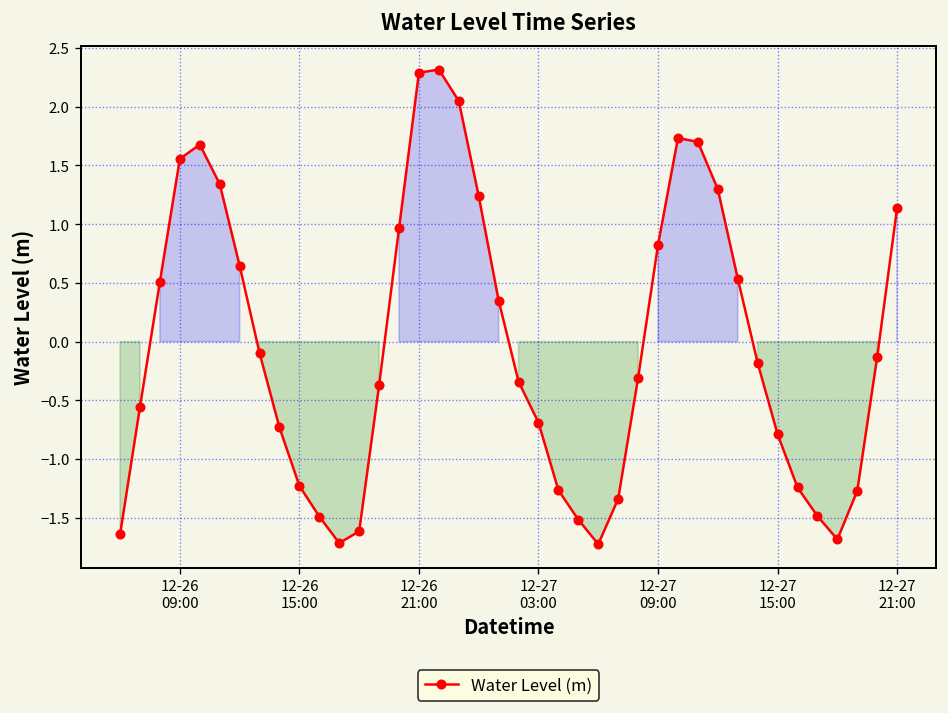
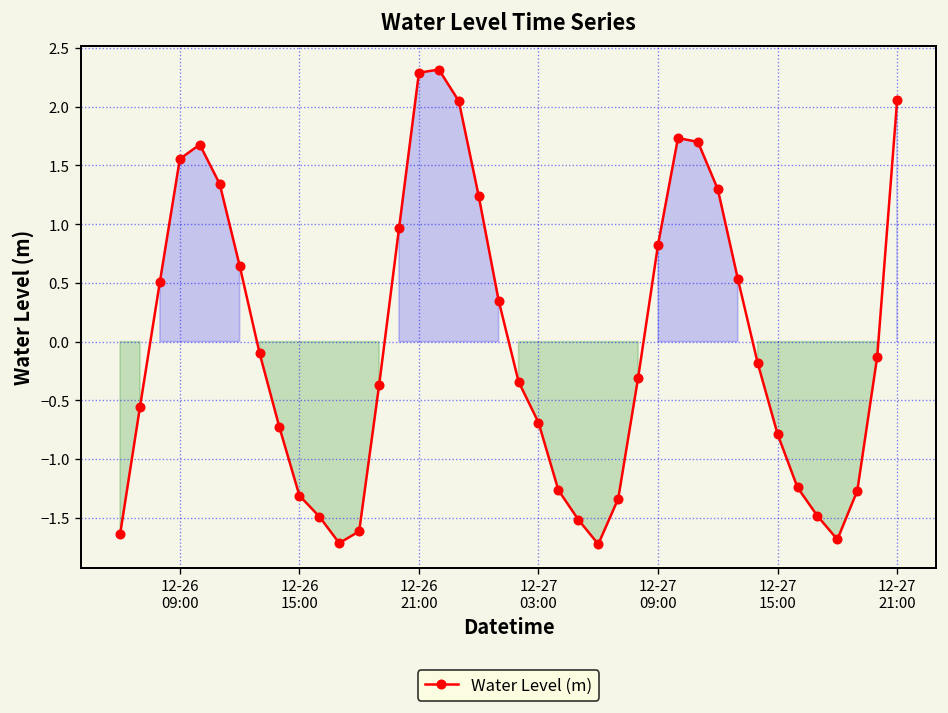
12-26 15:00: -1.2 -> -1.3
12-27 21:00: 1.1 -> 2.1
